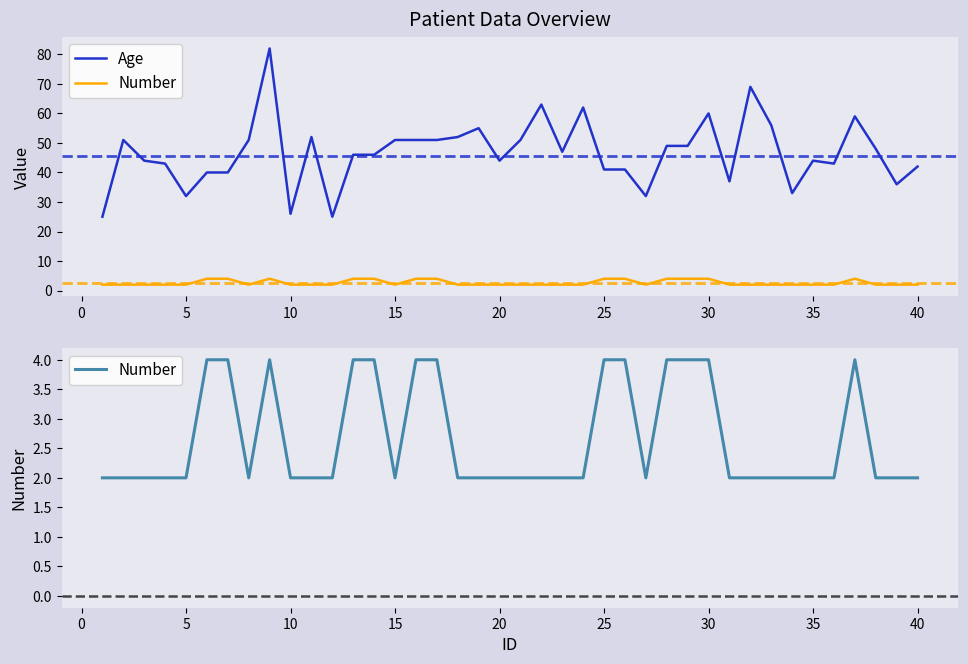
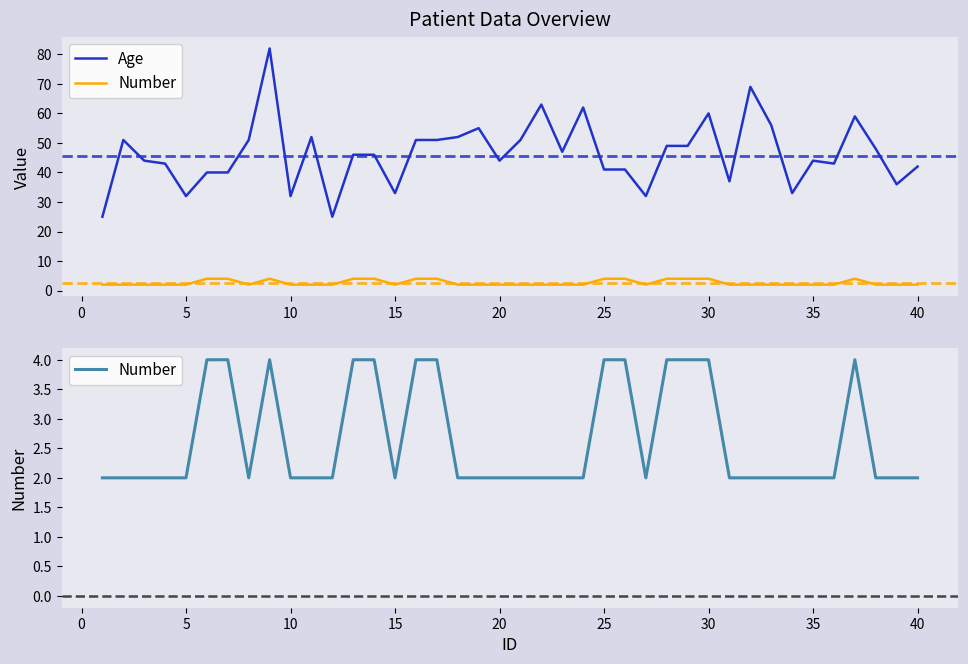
Patient Data Overview, Age, 10: 26 -> 32
Patient Data Overview, Age, 15: 51 -> 33
